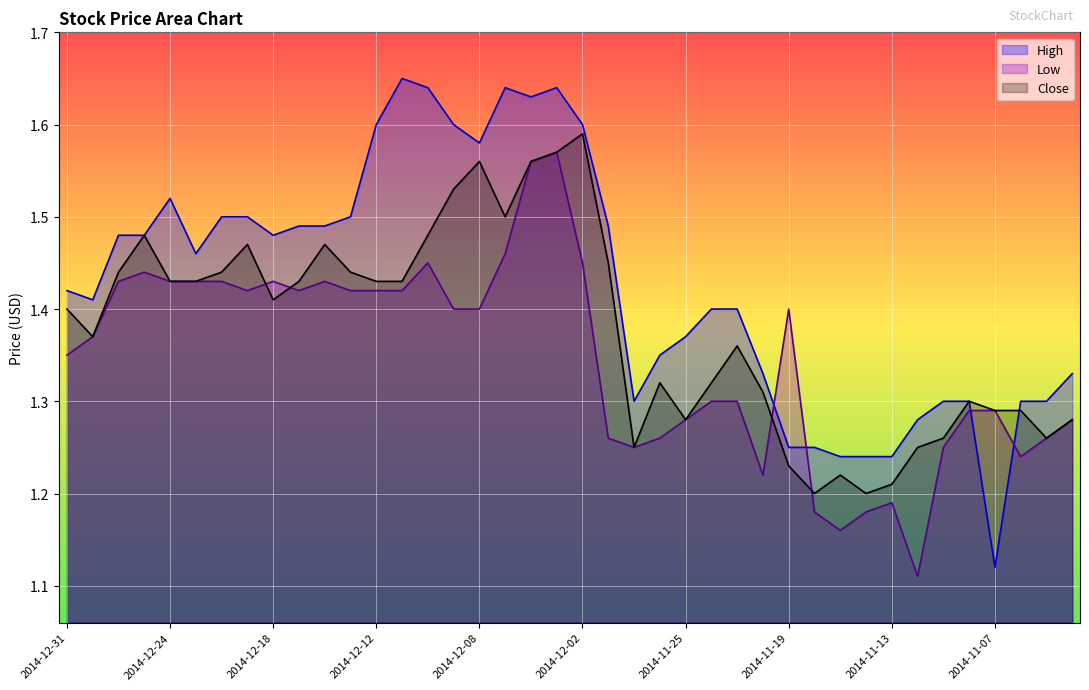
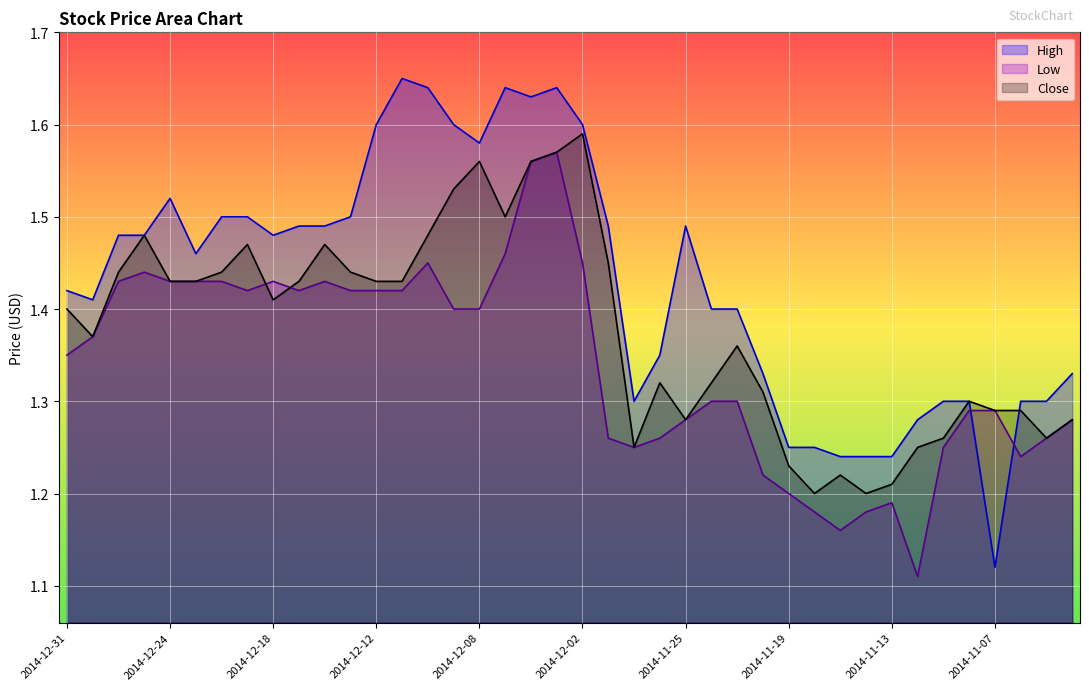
High, 2014-11-25: 1.37 -> 1.49
Low, 2014-11-19: 1.4 -> 1.2
